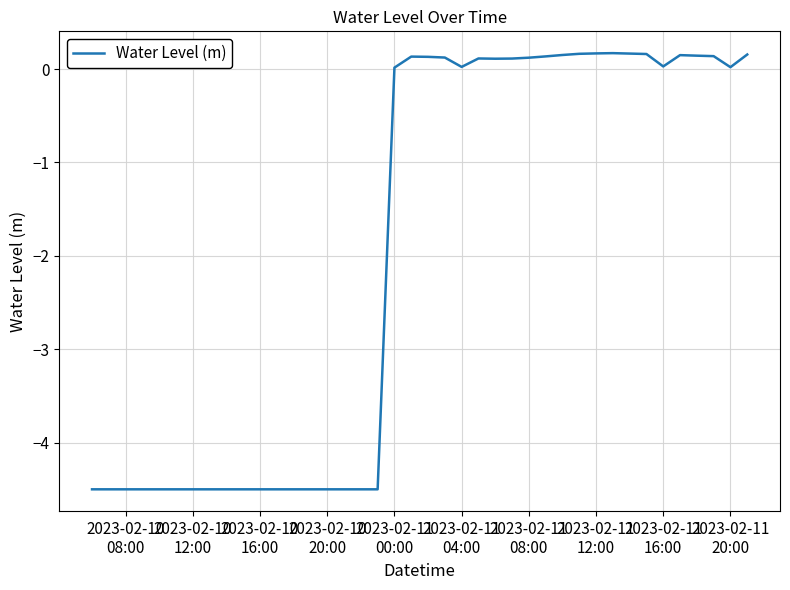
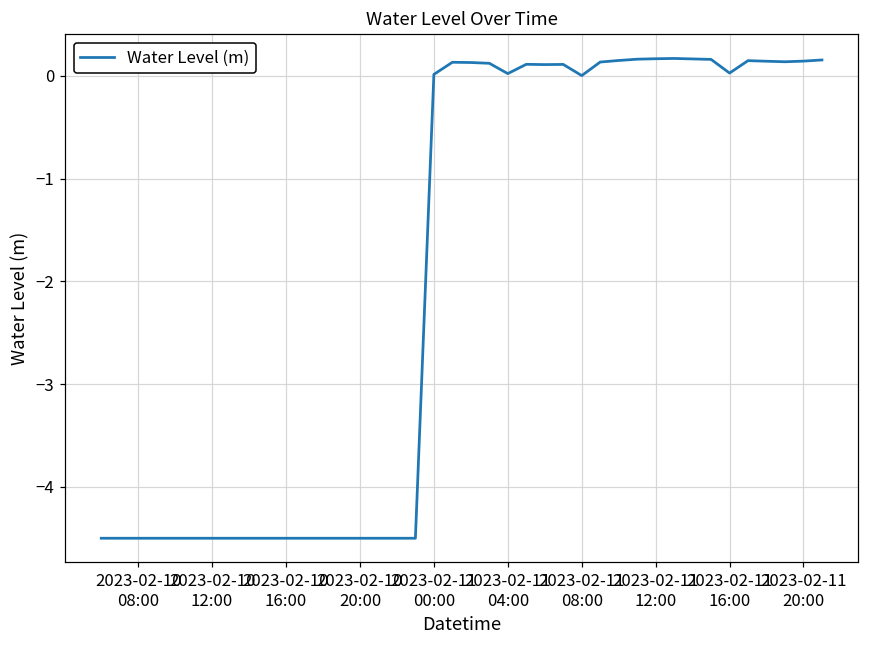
2023-02-11 08:00: 0.1 -> 0.0
2023-02-11 20:00: 0.0 -> 0.1
